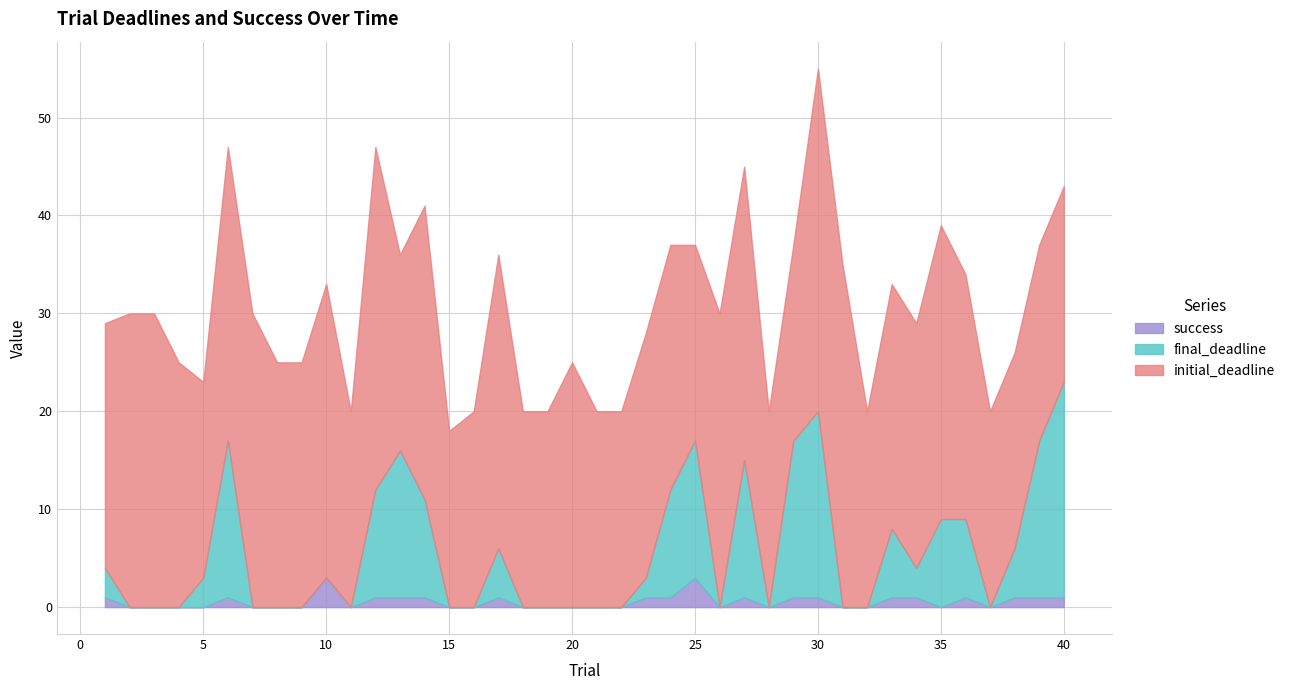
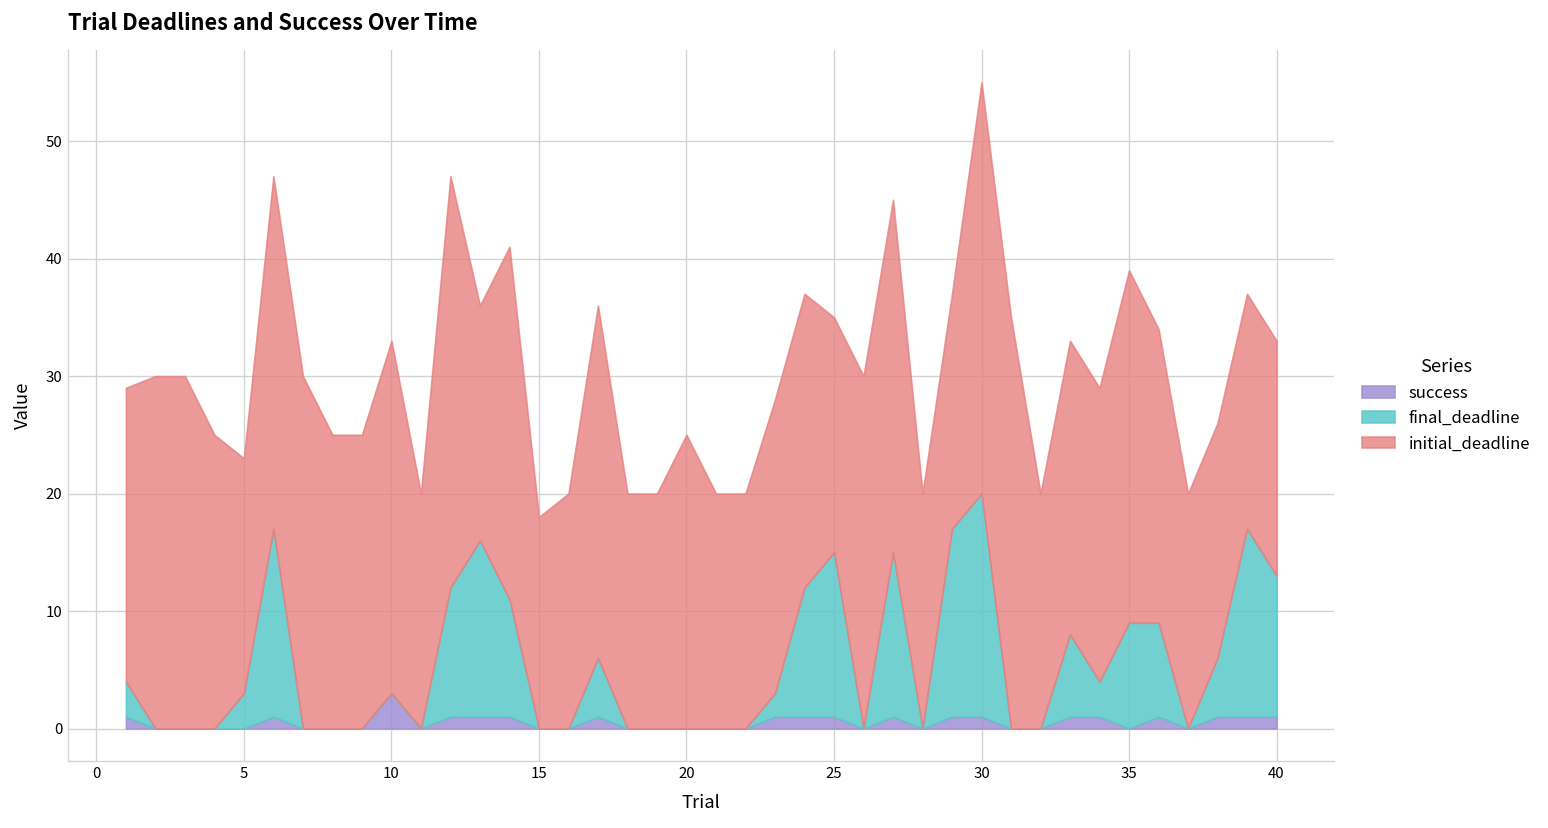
success, 25: 3 -> 1
final_deadline, 40: 22 -> 12
